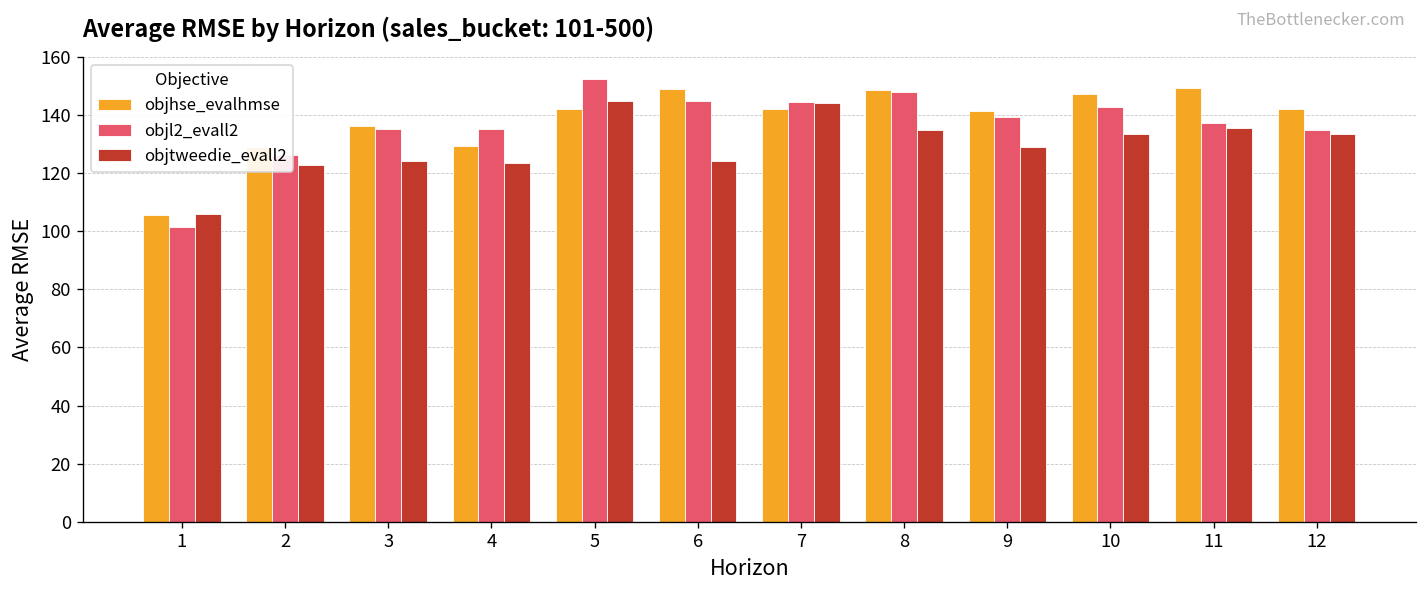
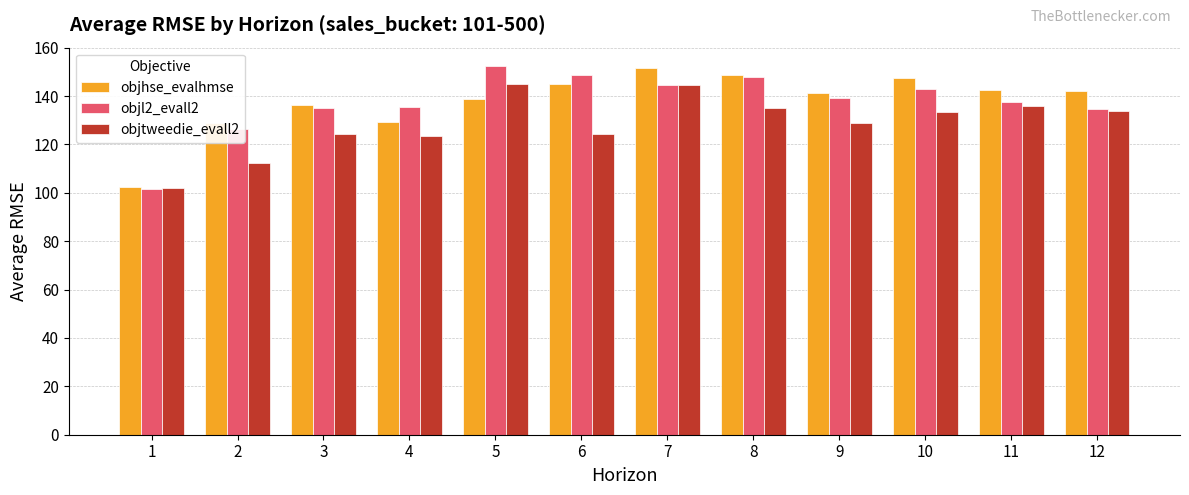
objhse_evalhmse, 1: 106 -> 102
objtweedie_evall2, 1: 106 -> 102
objtweedie_evall2, 2: 123 -> 112
objhse_evalhmse, 5: 142 -> 139
objhse_evalhmse, 6: 149 -> 145
objl2_evall2, 6: 145 -> 149
objhse_evalhmse, 7: 142 -> 151
objhse_evalhmse, 11: 150 -> 143
